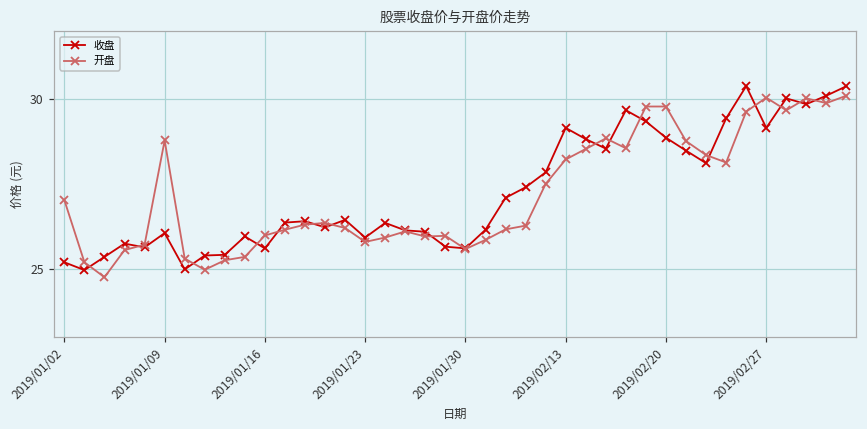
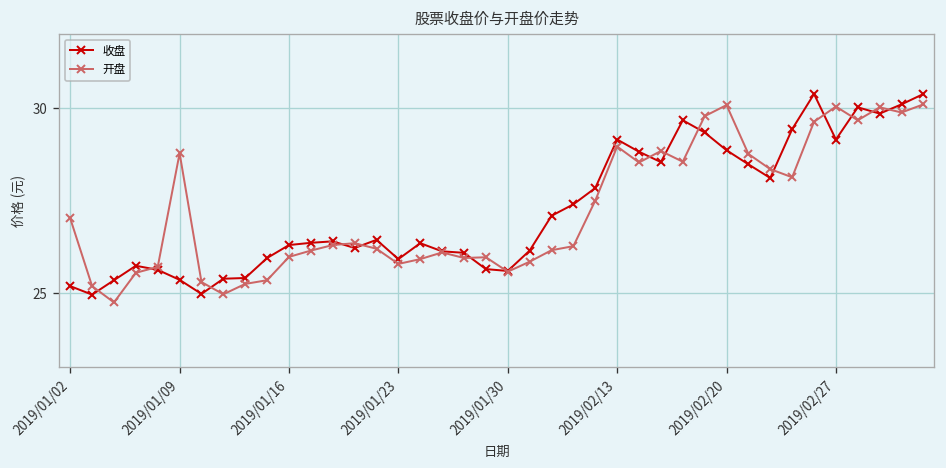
收盘, 2019/01/09: 26.1 -> 25.4
收盘, 2019/01/16: 25.6 -> 26.3
开盘, 2019/02/13: 28.2 -> 29.0
开盘, 2019/02/20: 29.8 -> 30.1
